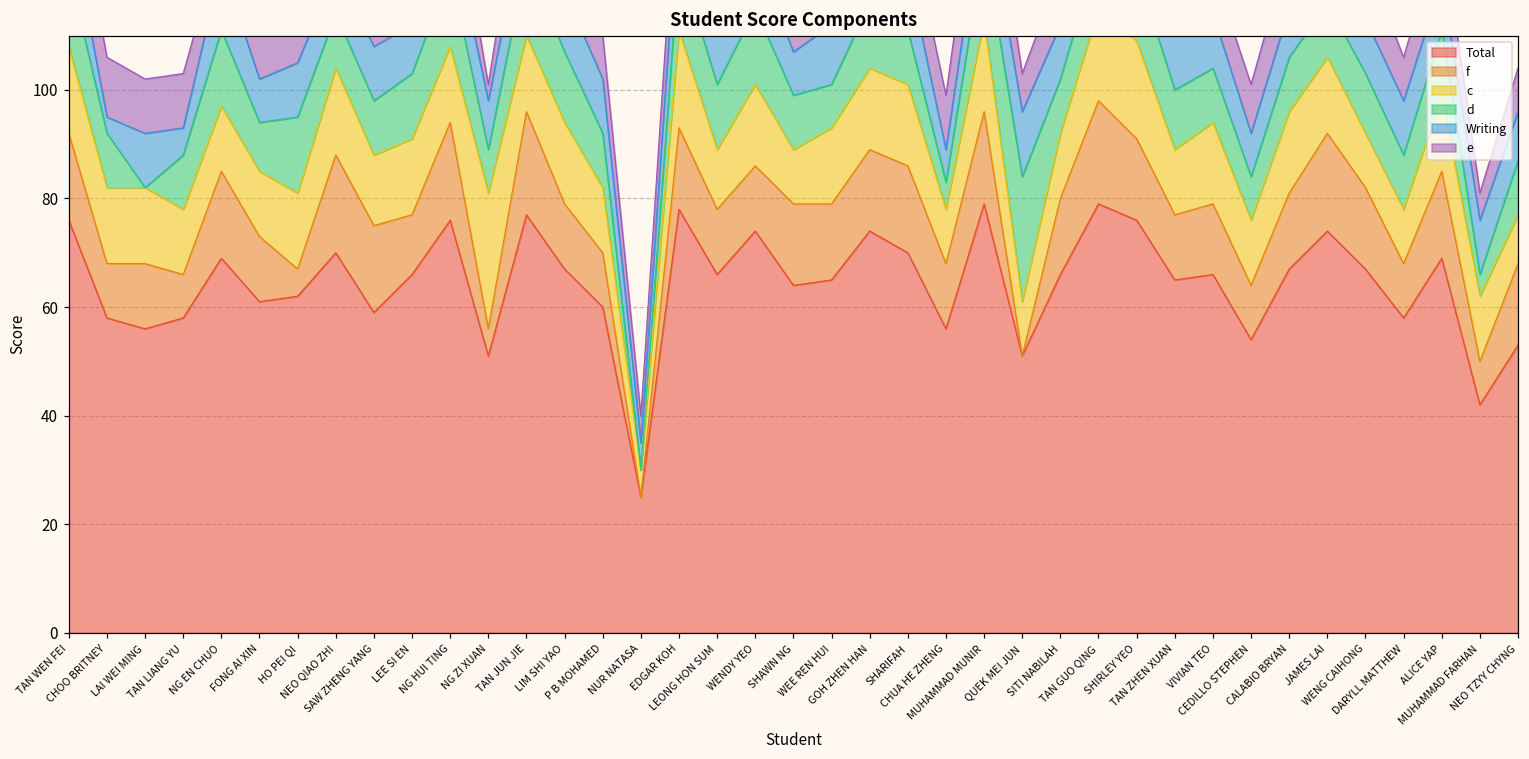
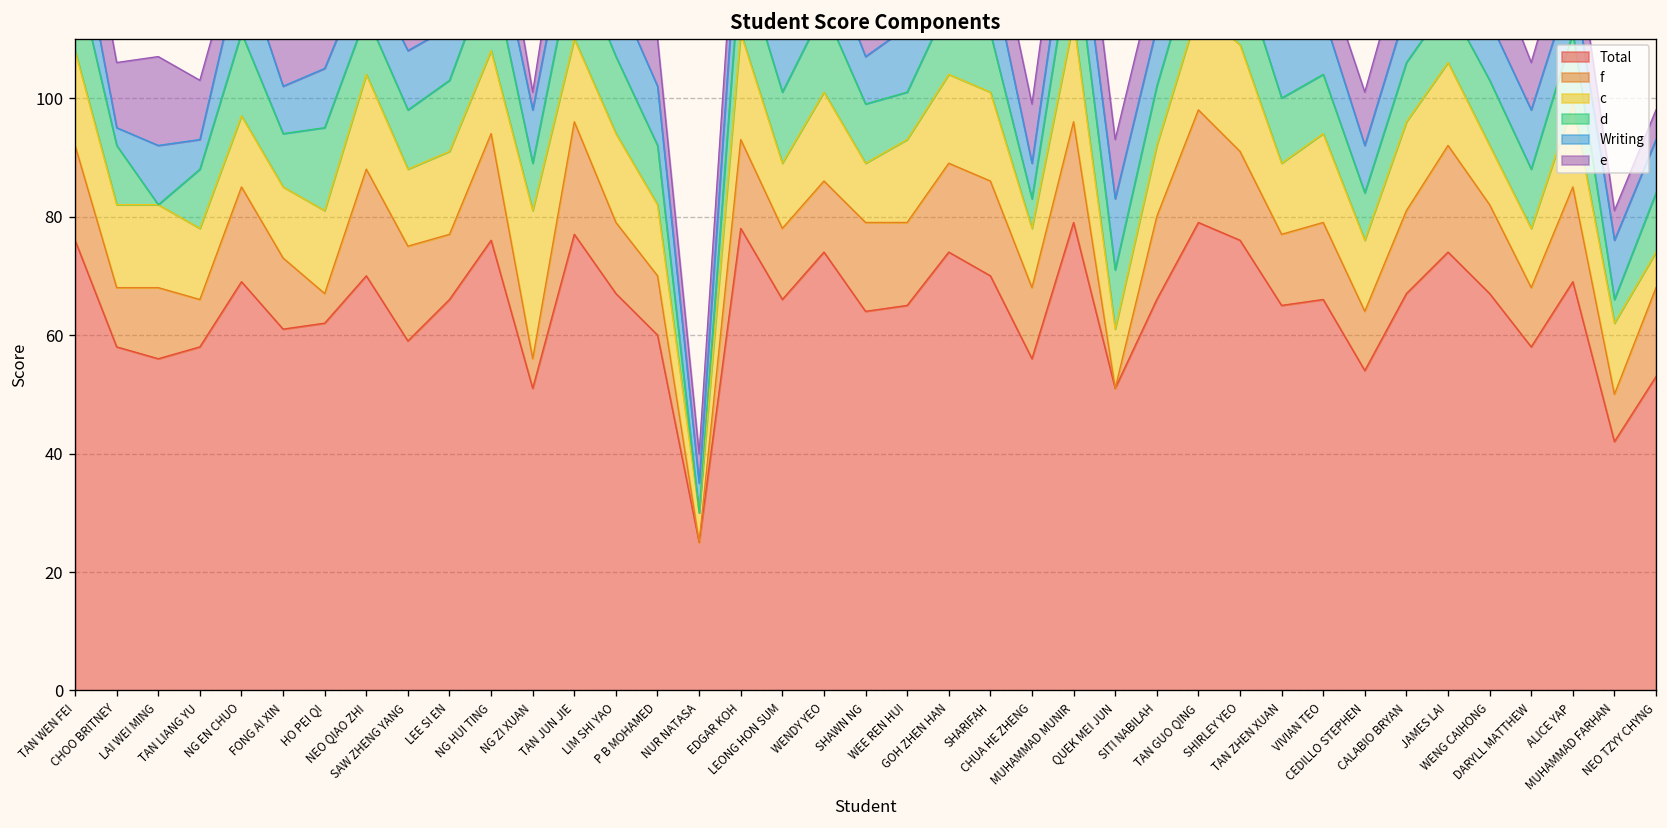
e, LAI WEI MING: 10 -> 15
d, QUEK MEI JUN: 23 -> 10
e, QUEK MEI JUN: 7 -> 10
c, NEO TZYY CHYNG: 9 -> 6
e, NEO TZYY CHYNG: 8 -> 5
